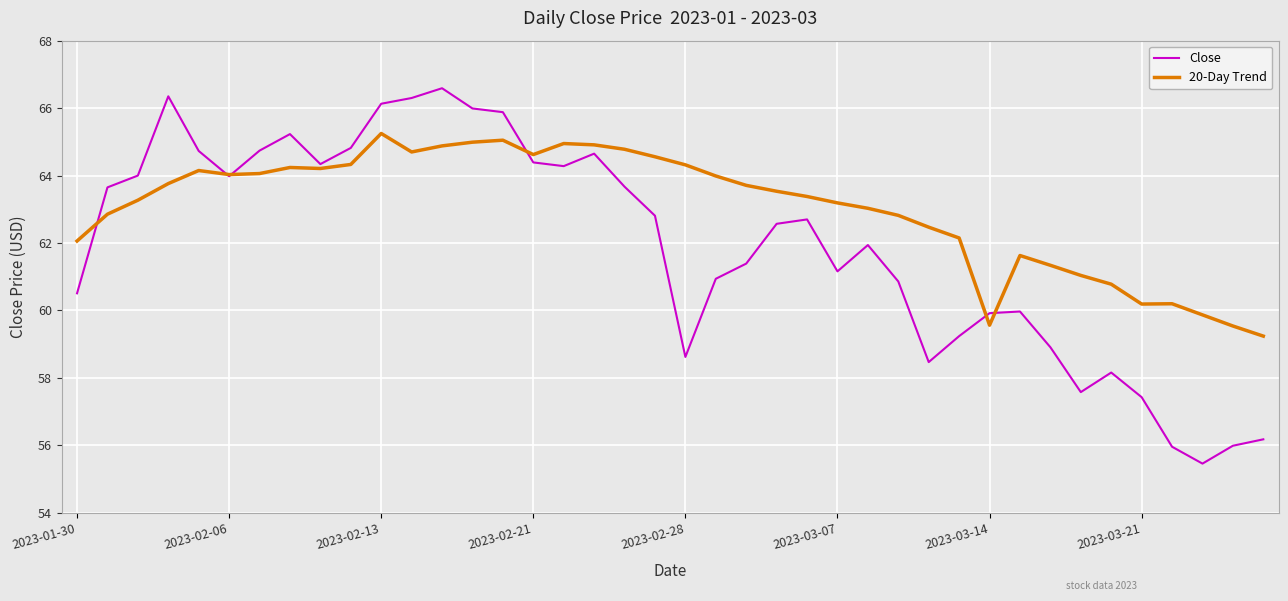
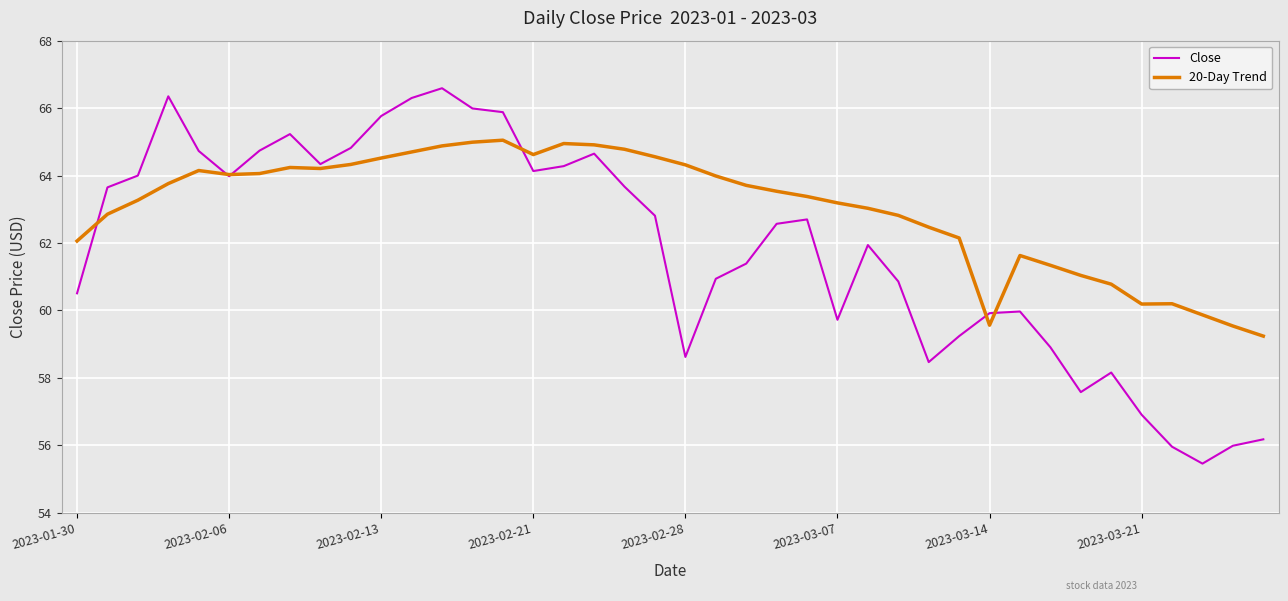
Close, 2023-02-13: 66.1 -> 65.8
20-Day Trend, 2023-02-13: 65.2 -> 64.5
Close, 2023-02-21: 64.4 -> 64.1
Close, 2023-03-07: 61.2 -> 59.7
Close, 2023-03-21: 57.4 -> 56.9
